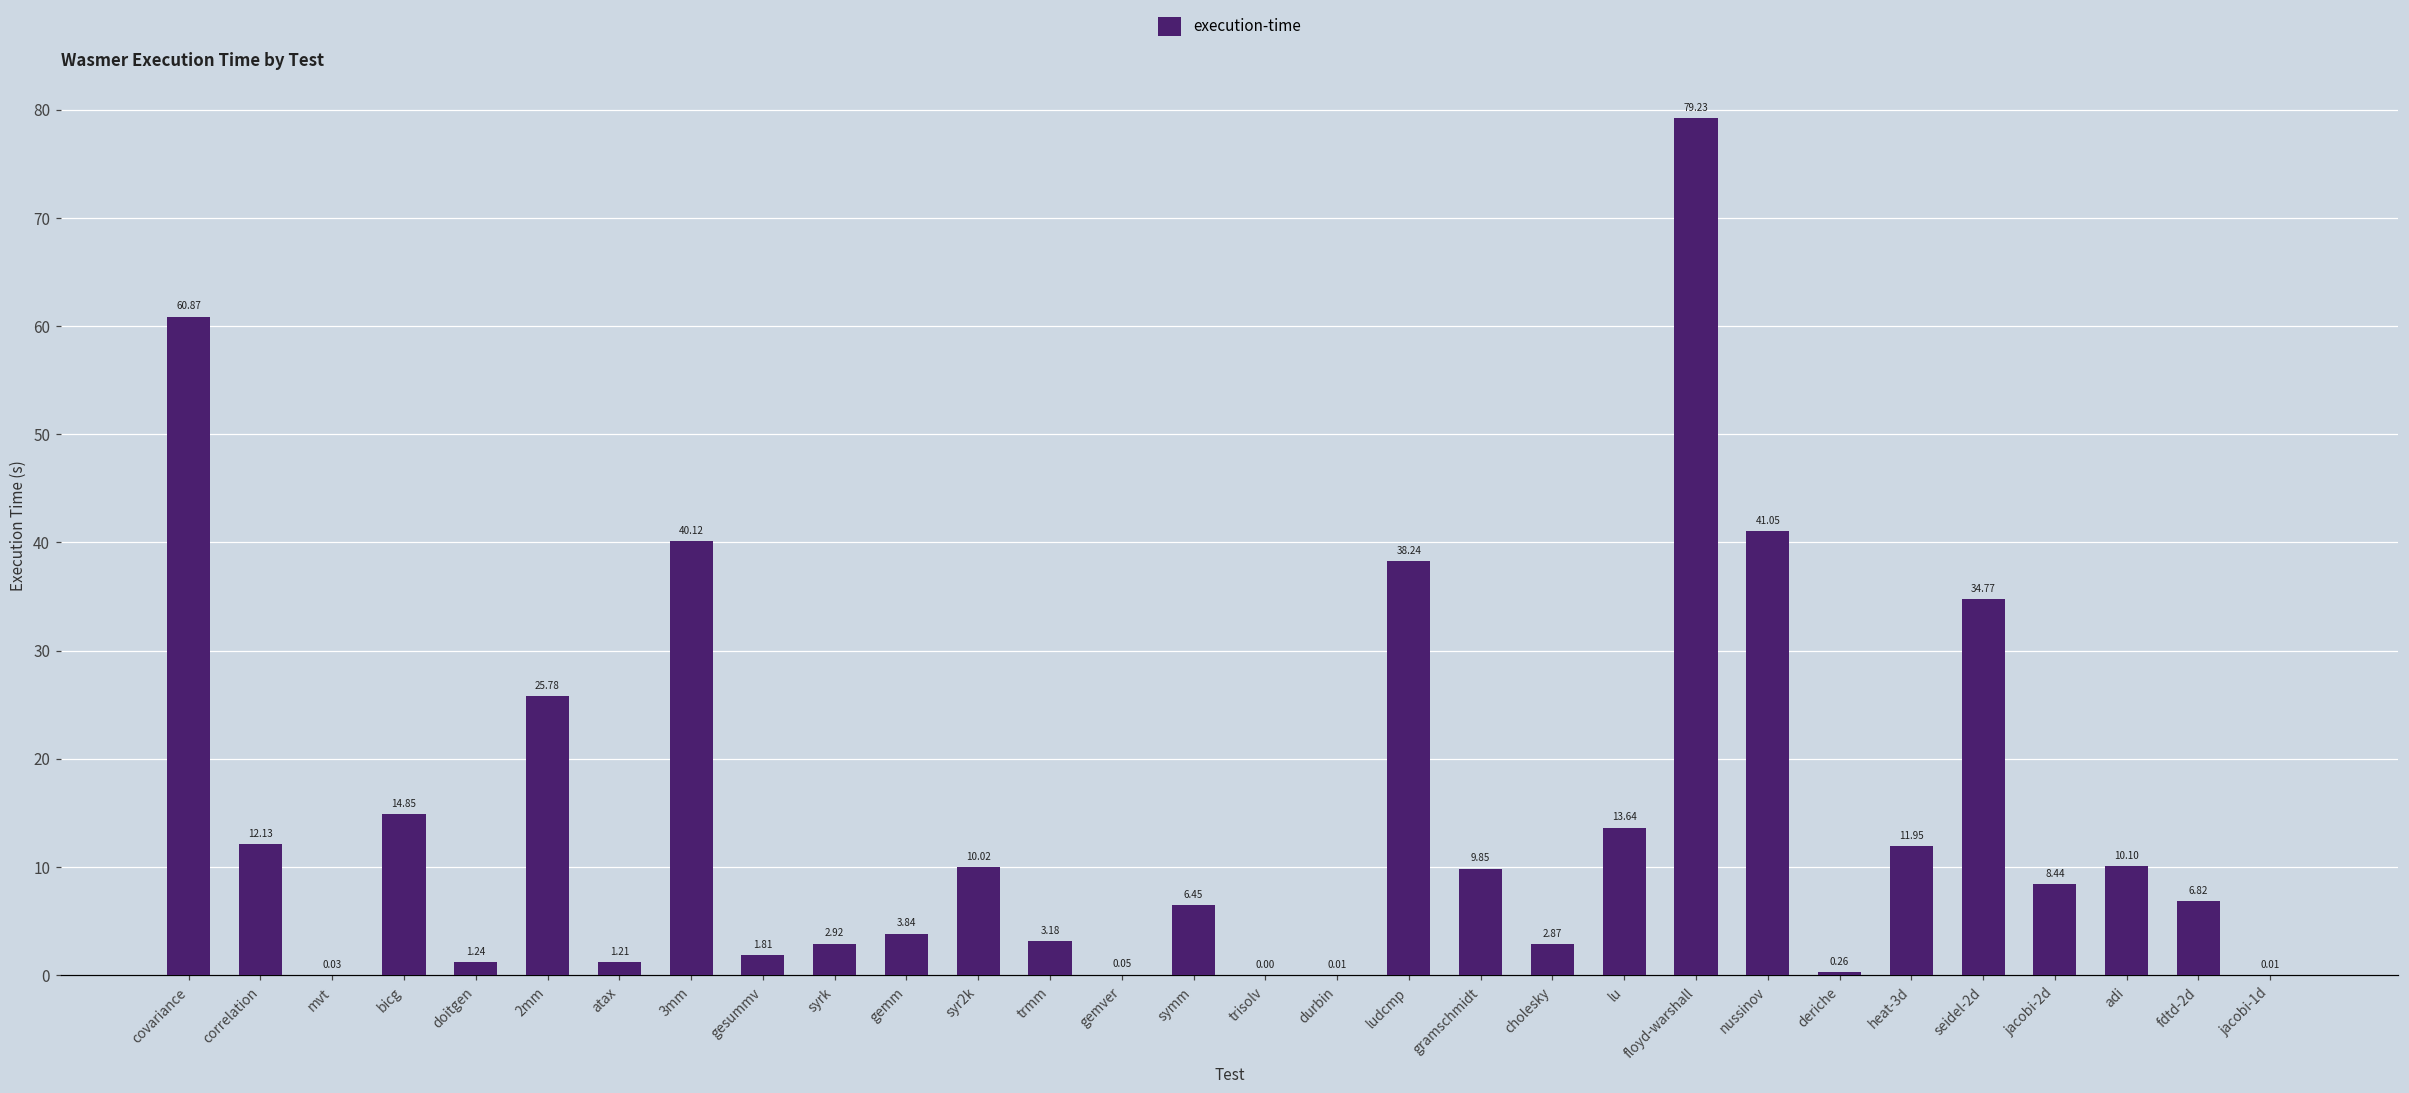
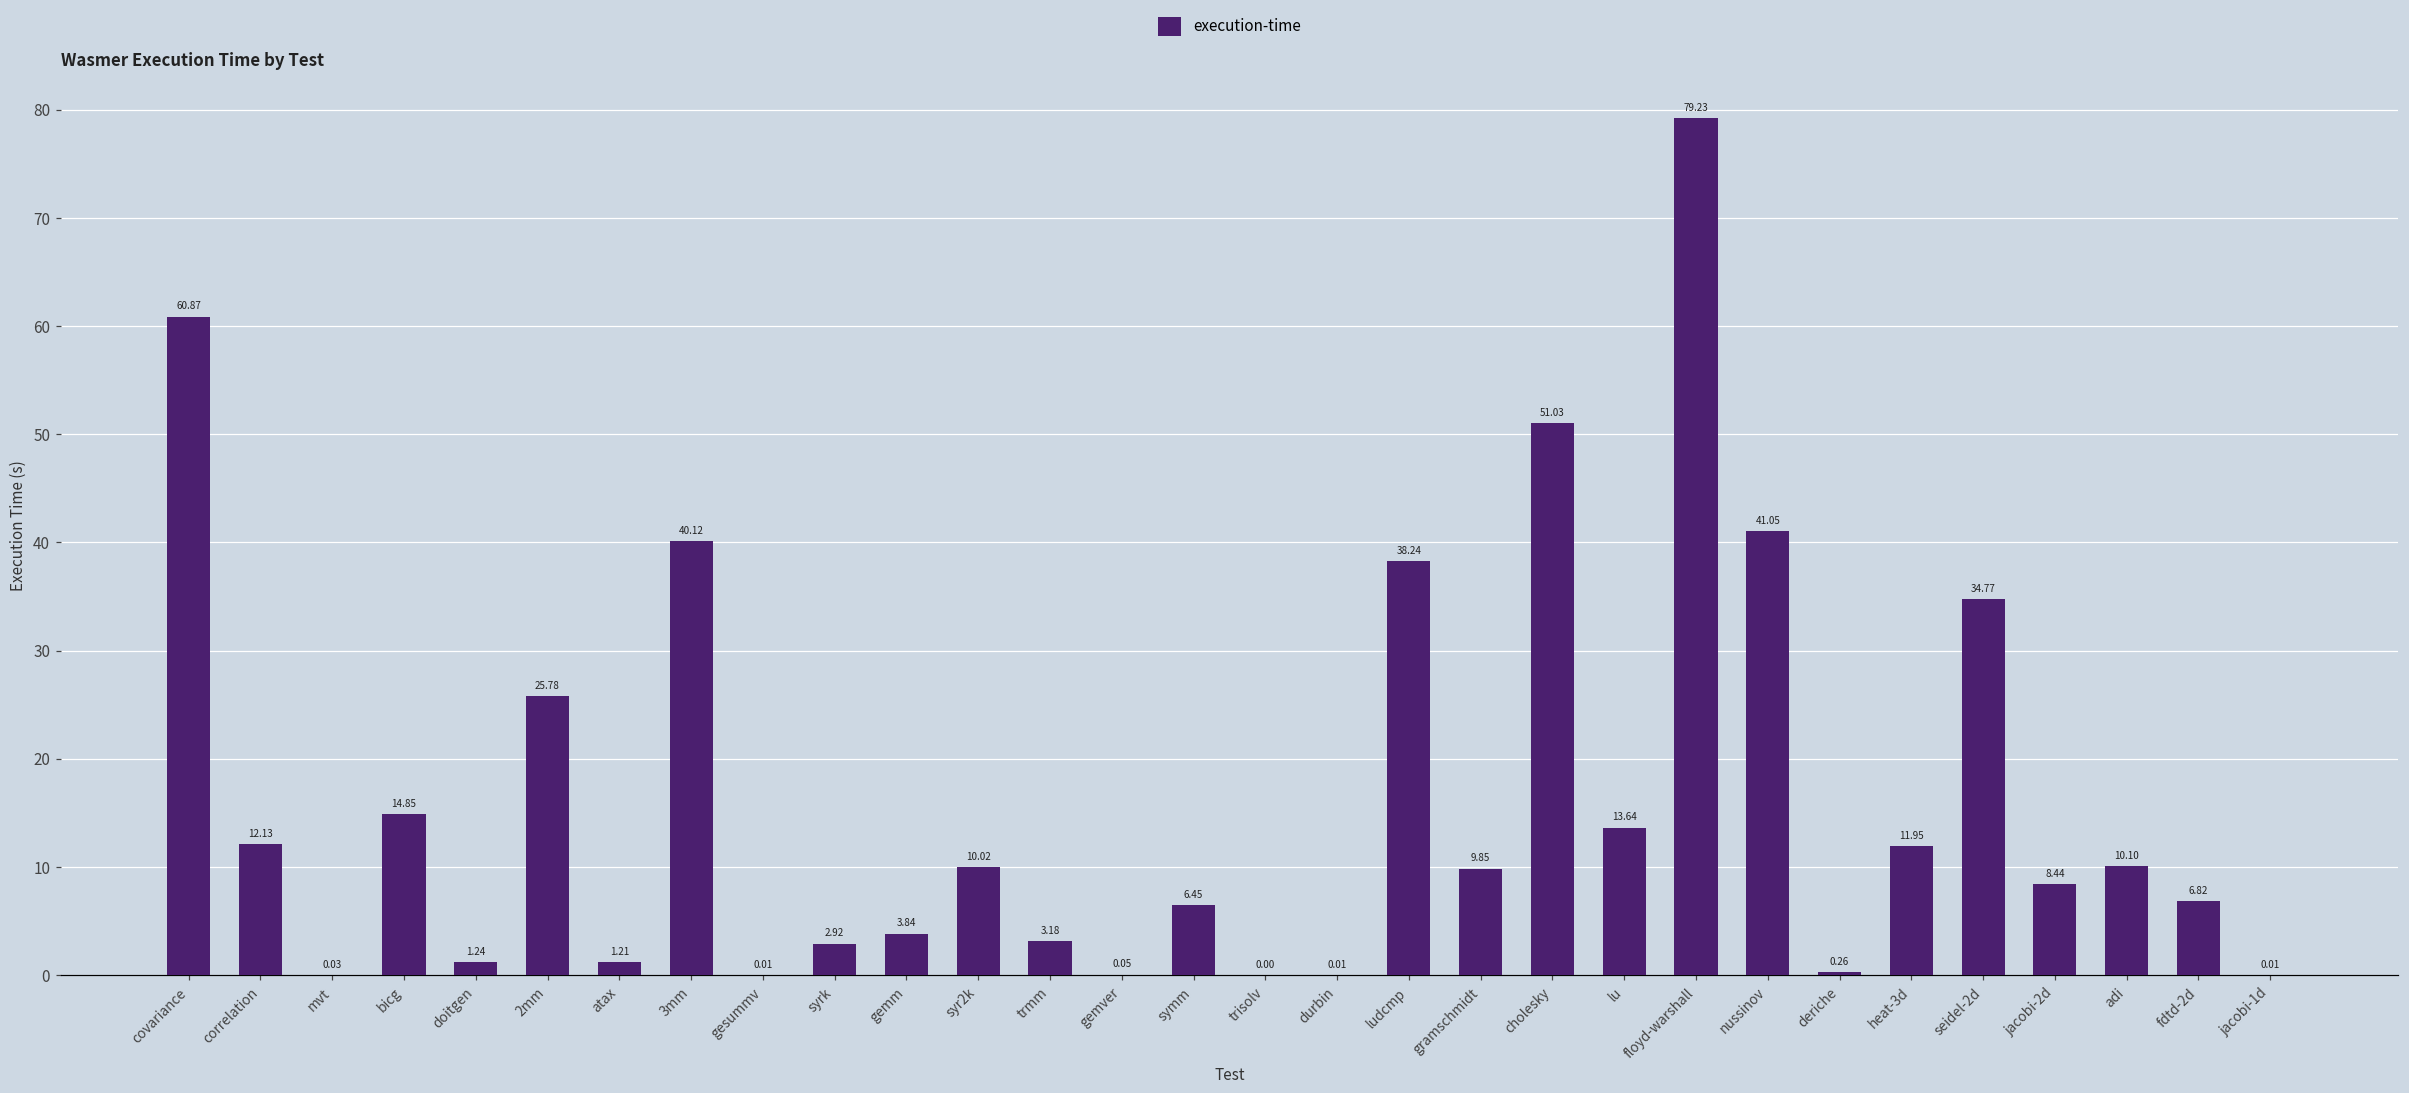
gesummv: 1.81 -> 0.01
cholesky: 2.87 -> 51.03
